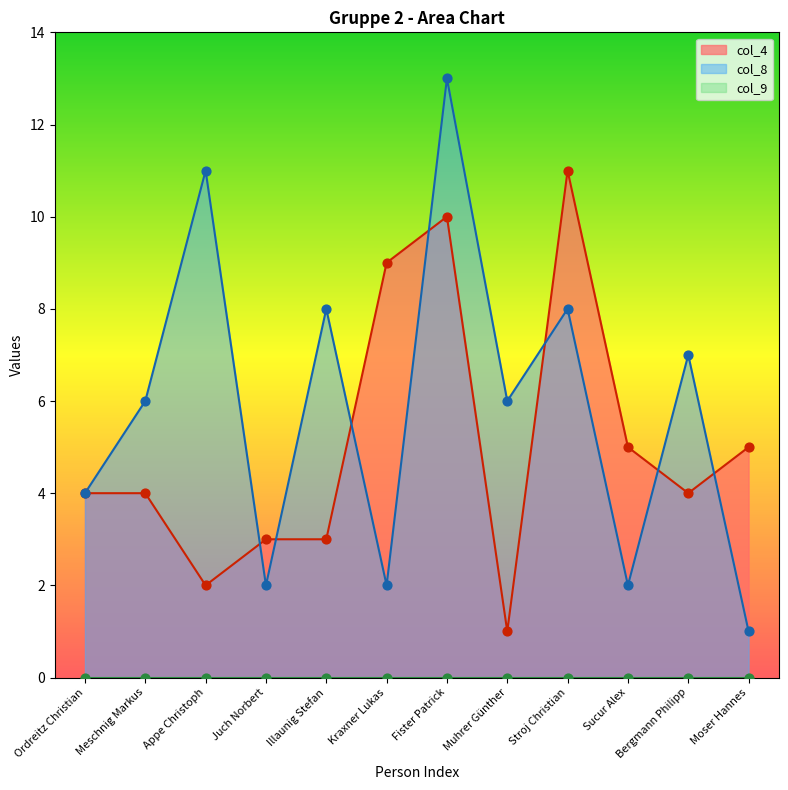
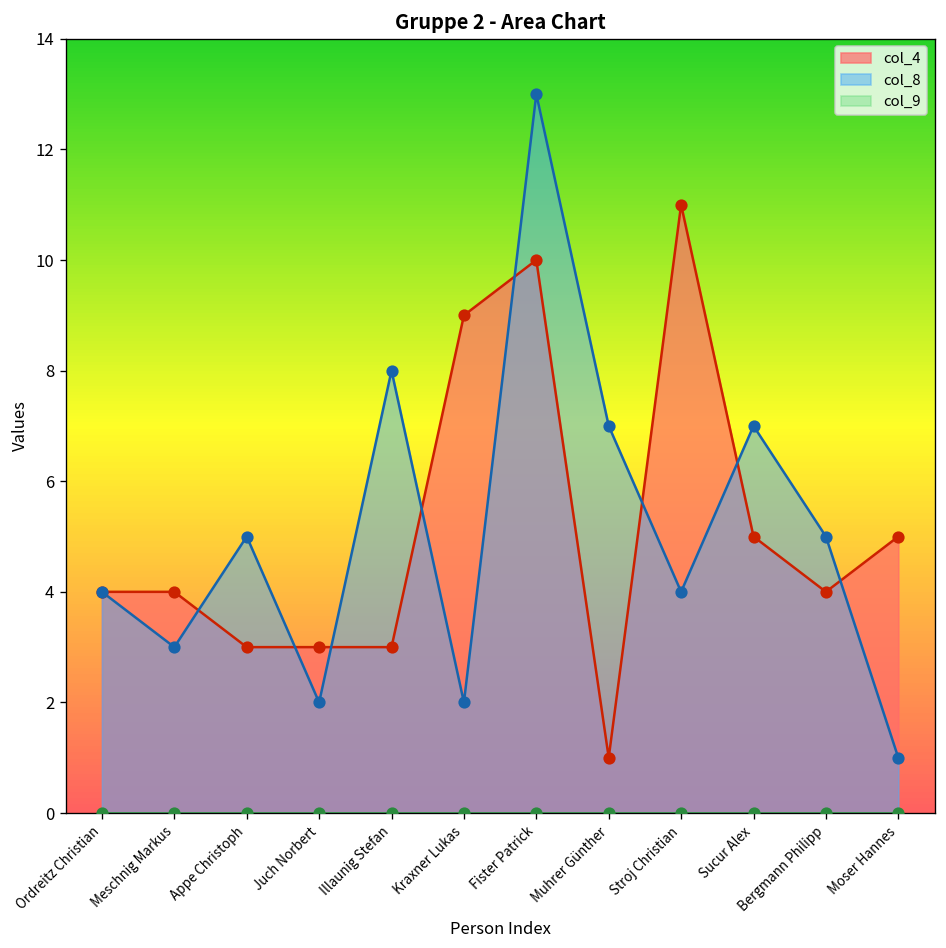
col_8, Meschnig Markus: 6 -> 3
col_4, Appe Christoph: 2 -> 3
col_8, Appe Christoph: 11 -> 5
col_8, Muhrer Günther: 6 -> 7
col_8, Stroj Christian: 8 -> 4
col_8, Sucur Alex: 2 -> 7
col_8, Bergmann Philipp: 7 -> 5
